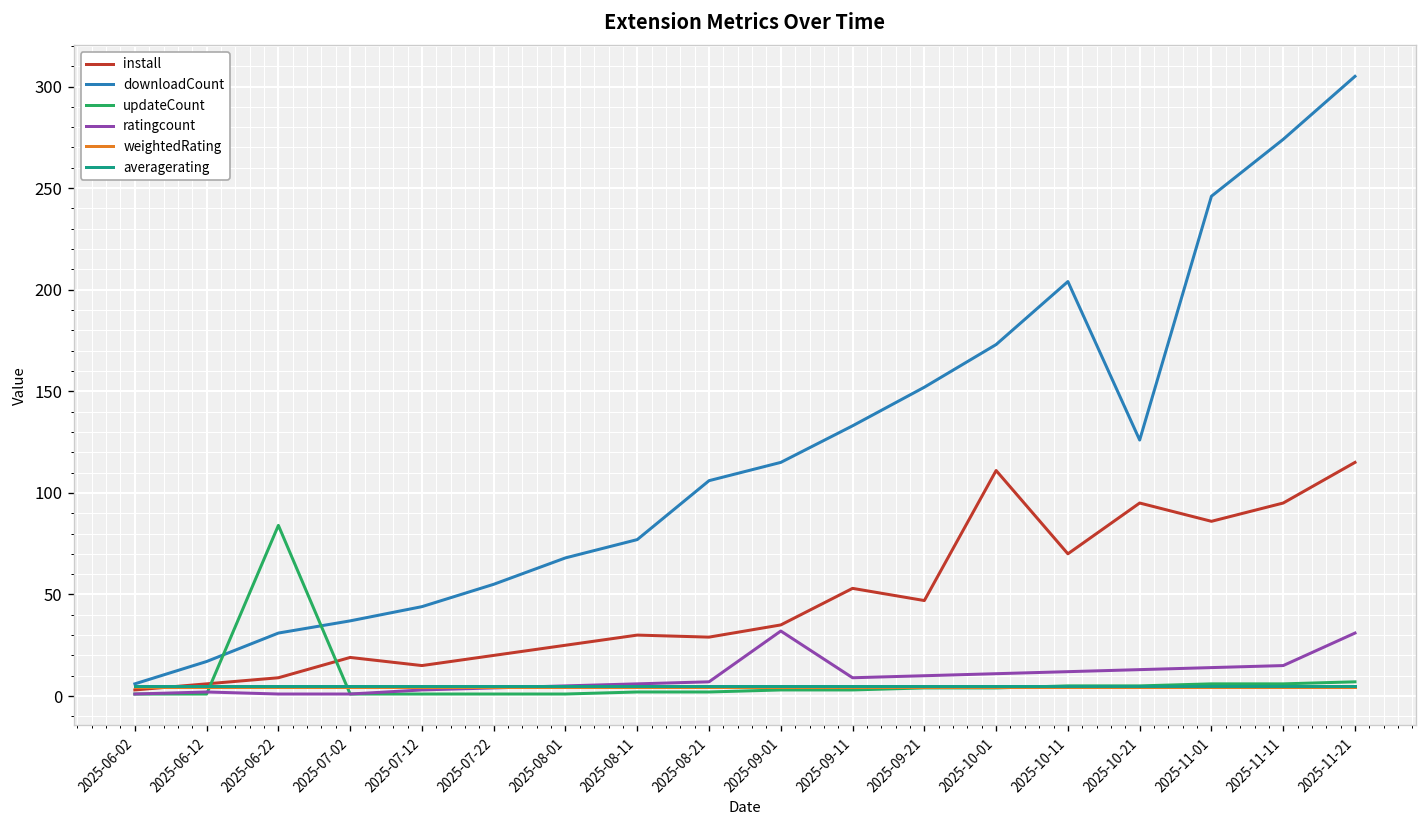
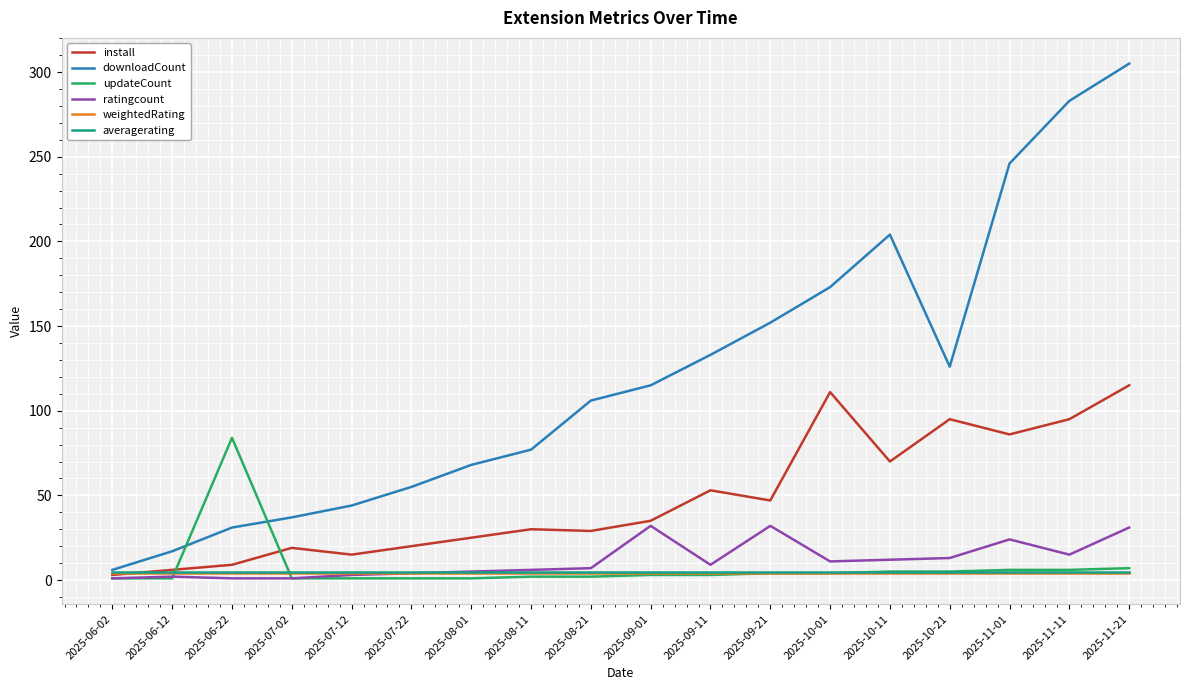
ratingcount, 2025-09-21: 10 -> 32
ratingcount, 2025-11-01: 14 -> 24
downloadCount, 2025-11-11: 274 -> 283
